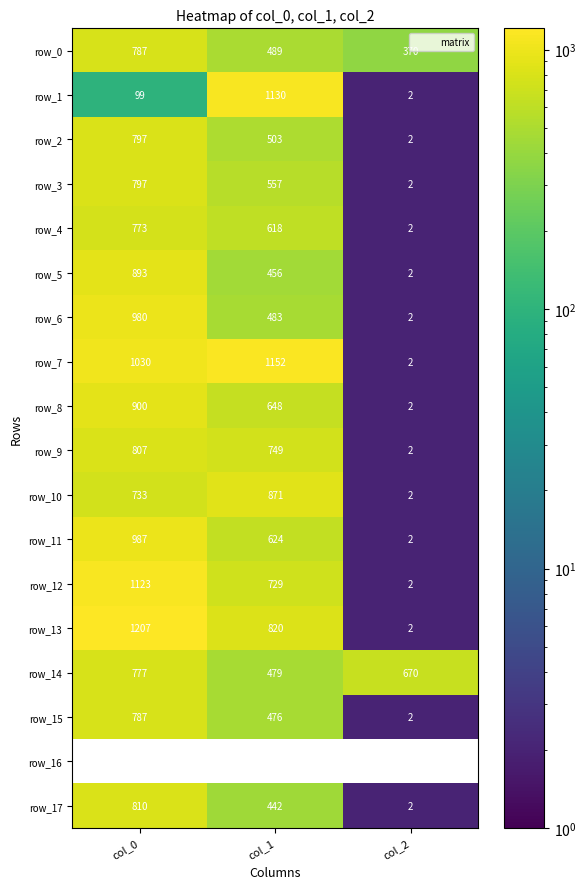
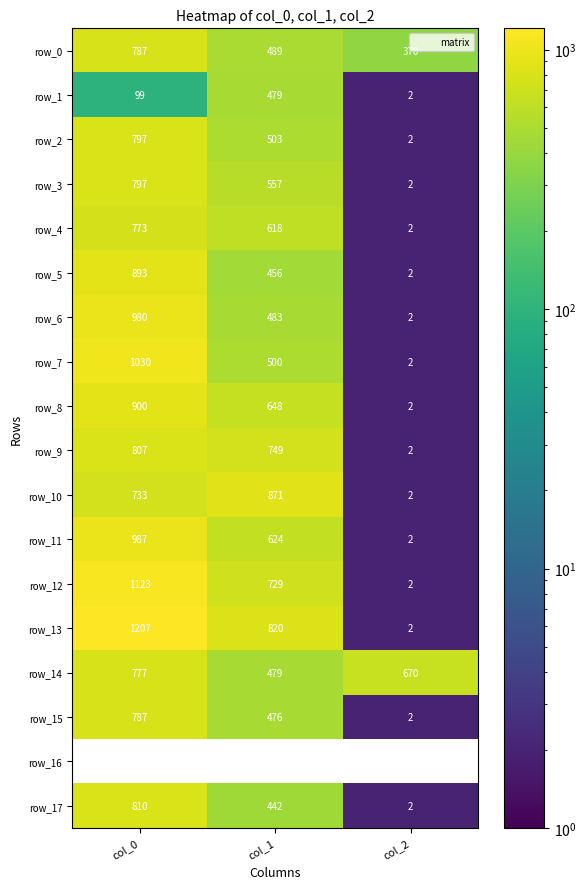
row_1, col_1: 1130 -> 479
row_7, col_1: 1152 -> 500
